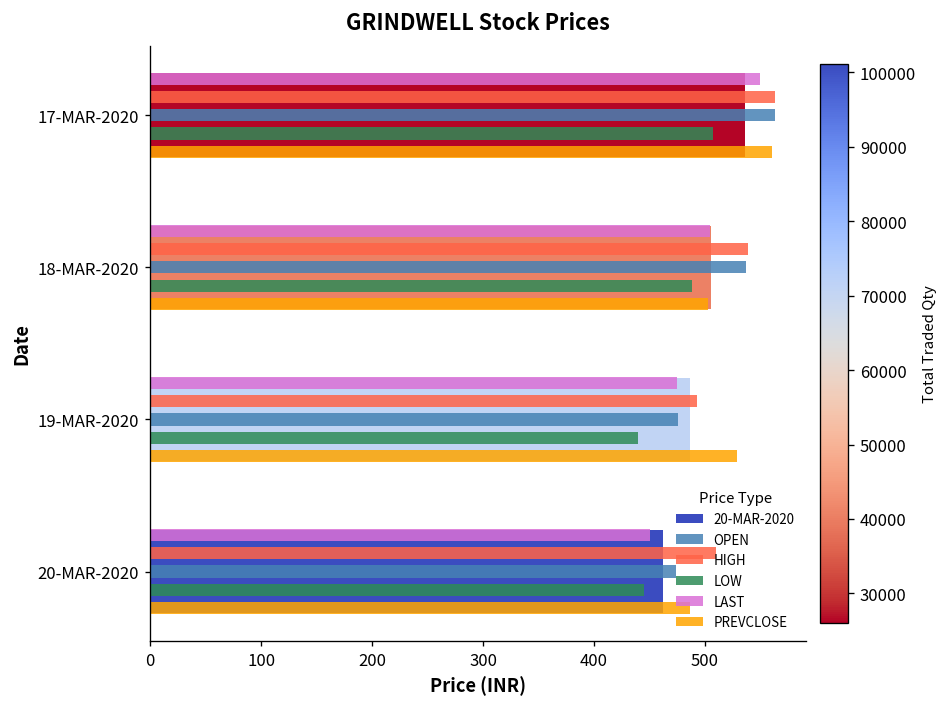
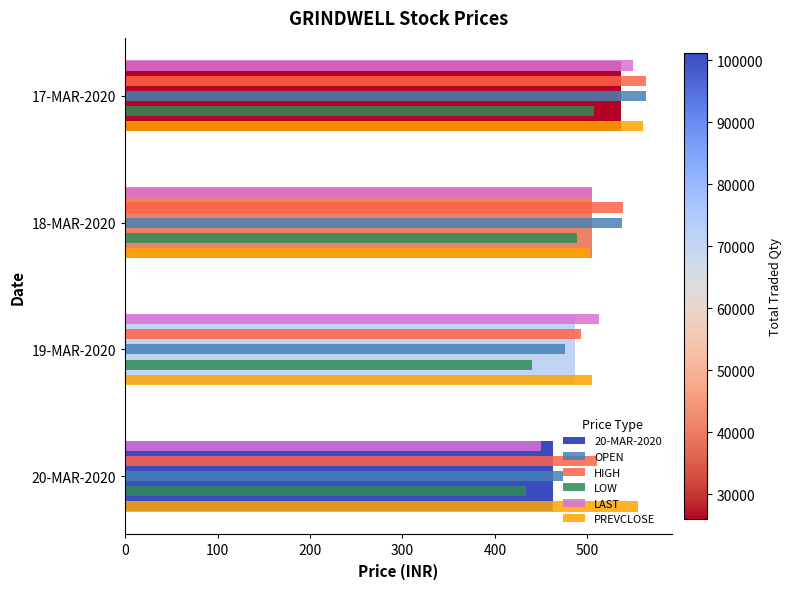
LAST, 19-MAR-2020: 480 -> 510
PREVCLOSE, 19-MAR-2020: 530 -> 510
LOW, 20-MAR-2020: 440 -> 430
PREVCLOSE, 20-MAR-2020: 490 -> 550
